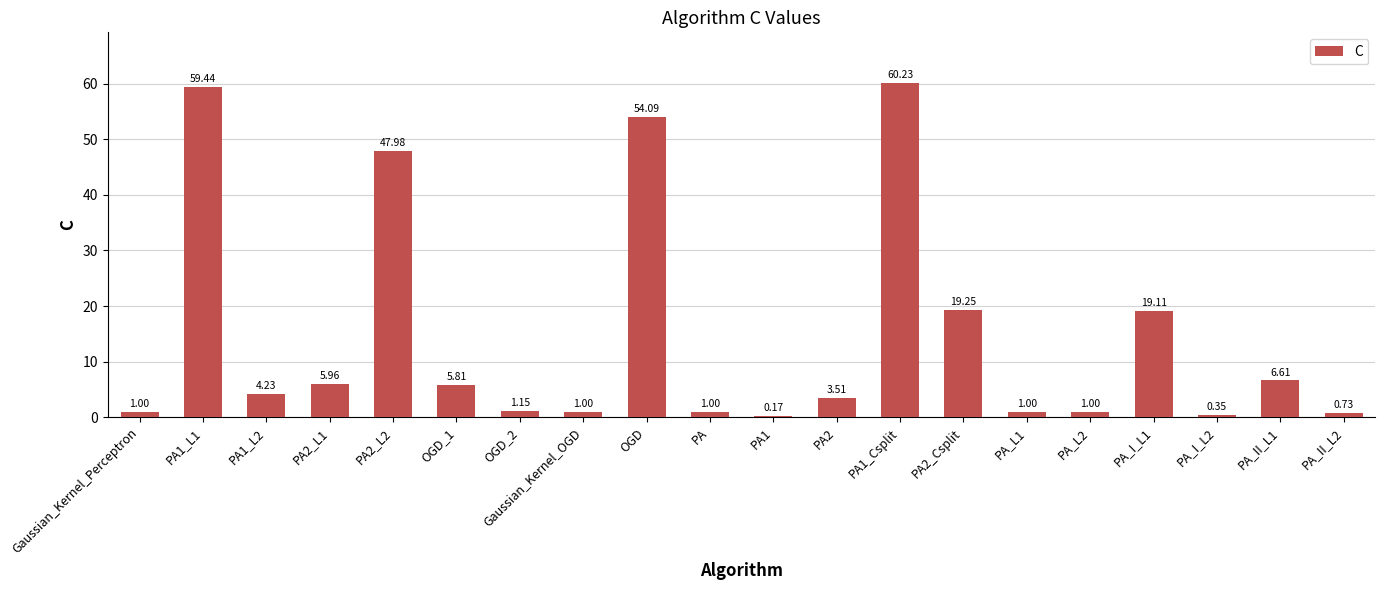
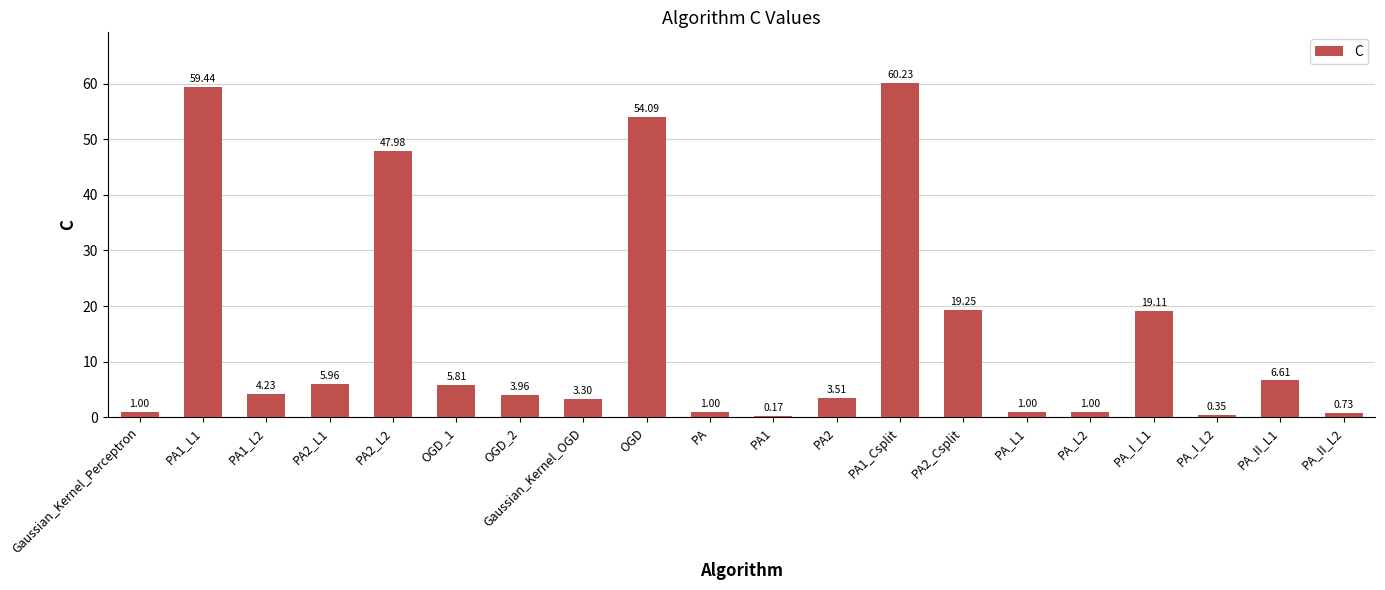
OGD_2: 1.15 -> 3.96
Gaussian_Kernel_OGD: 1.00 -> 3.30
